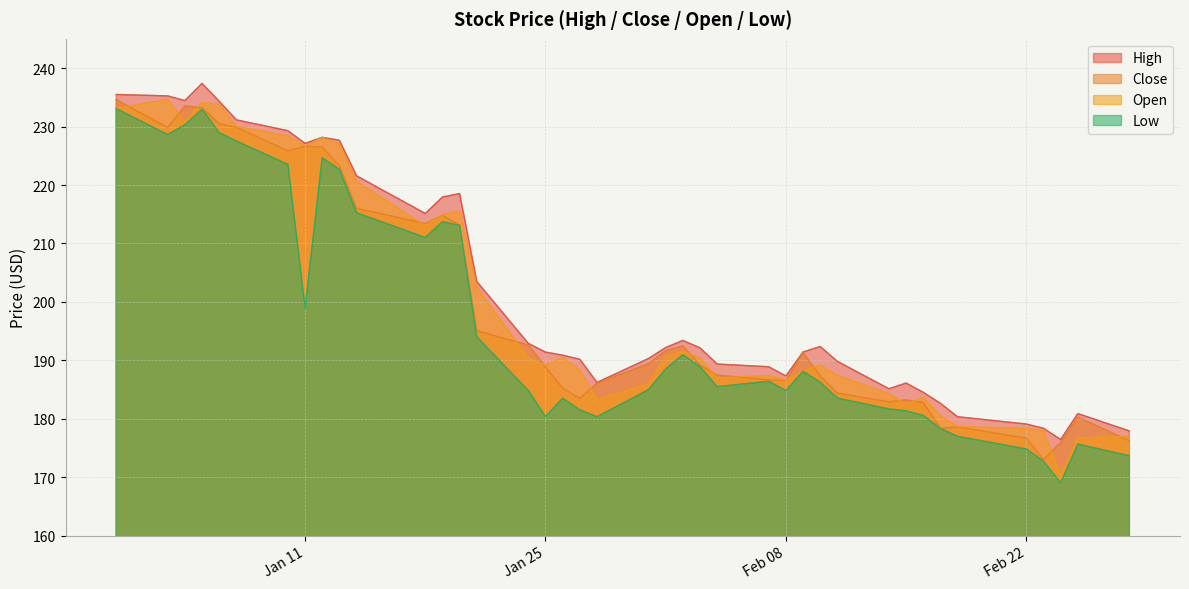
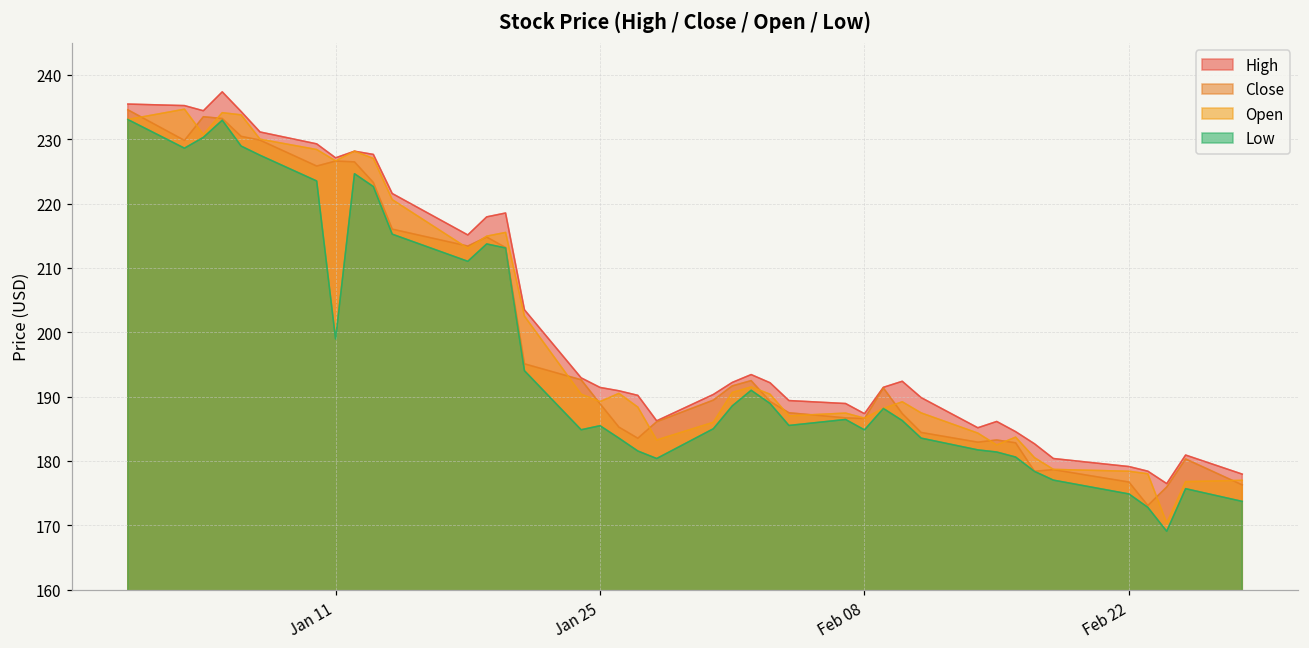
Low, Jan 25: 180 -> 185
